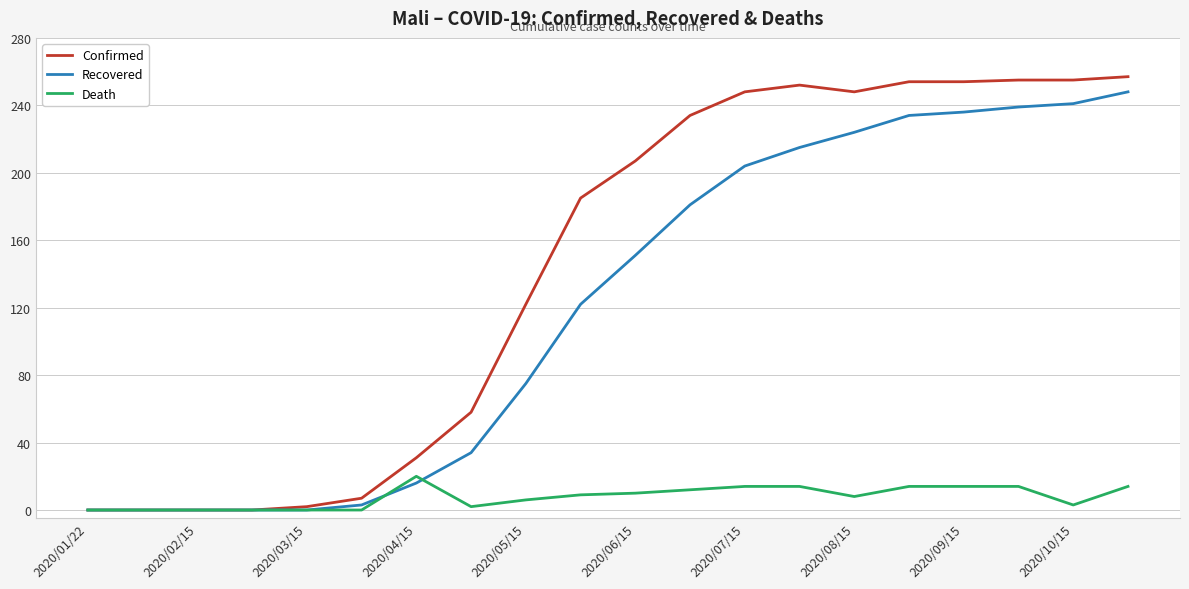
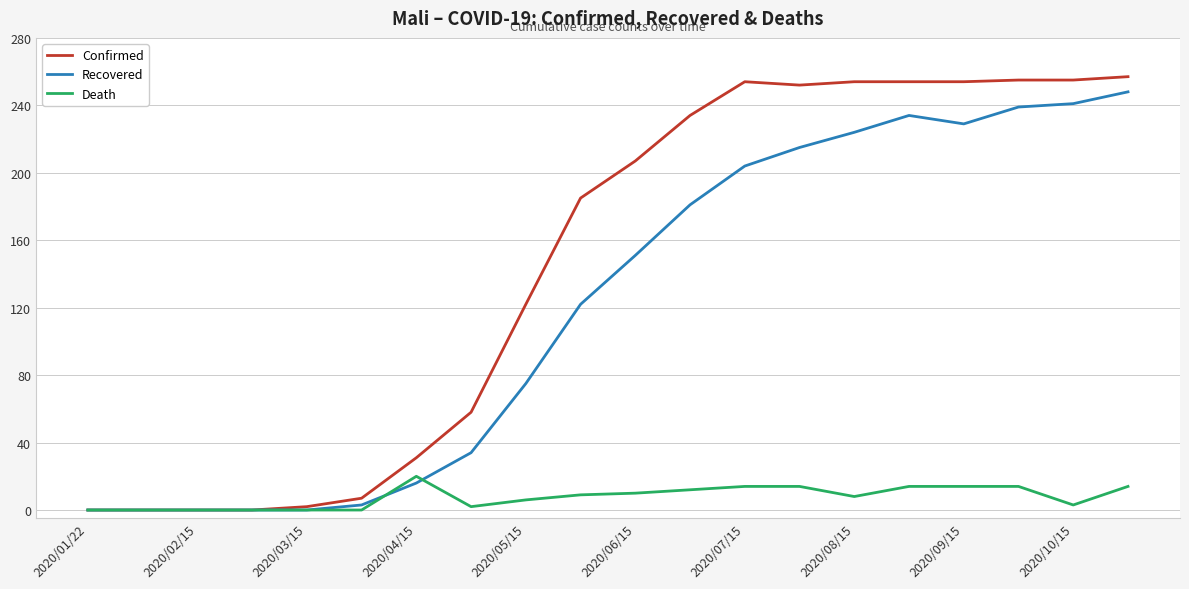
Confirmed, 2020/07/15: 248 -> 254
Confirmed, 2020/08/15: 248 -> 254
Recovered, 2020/09/15: 236 -> 229
